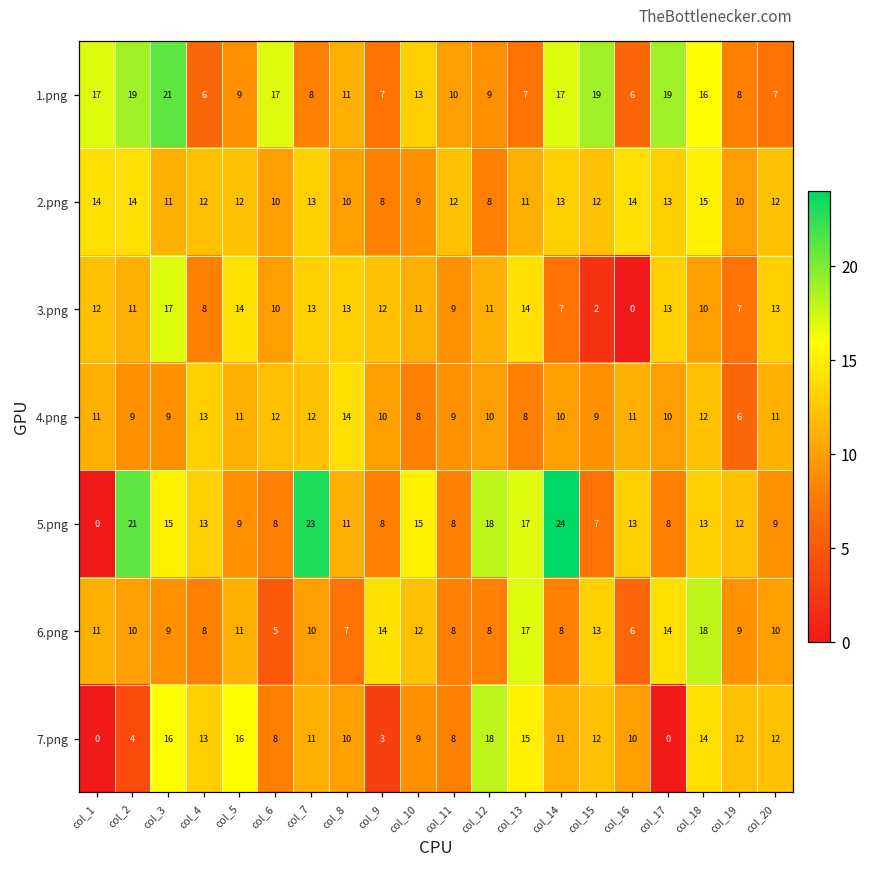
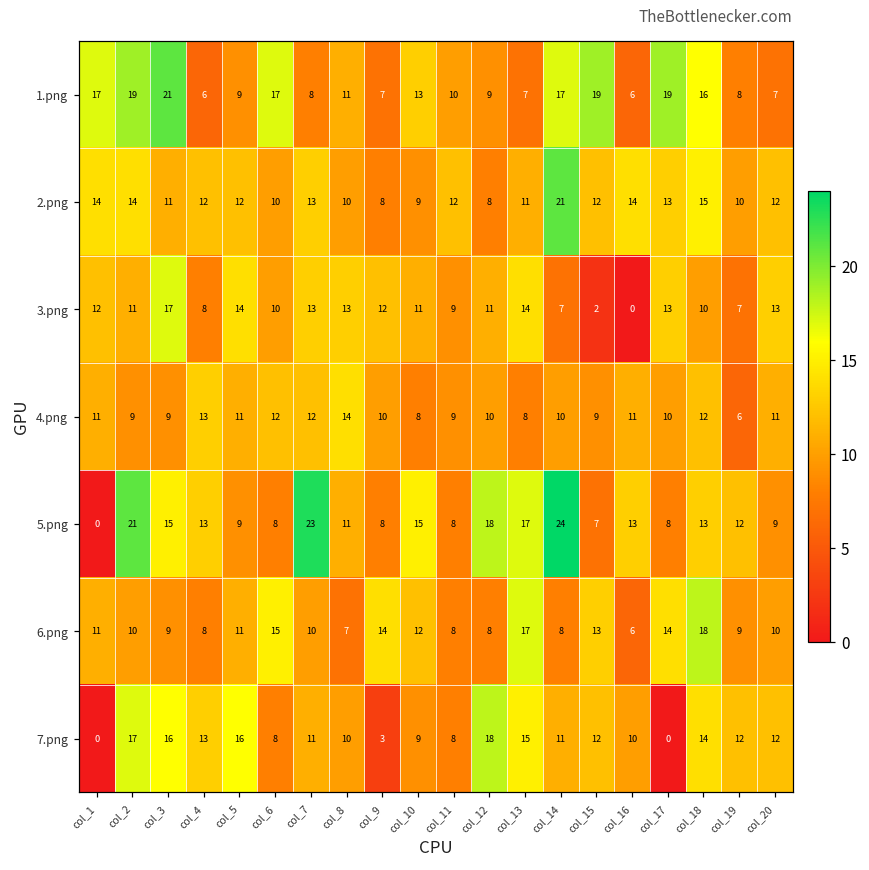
2.png, col_14: 13 -> 21
6.png, col_6: 5 -> 15
7.png, col_2: 4 -> 17
